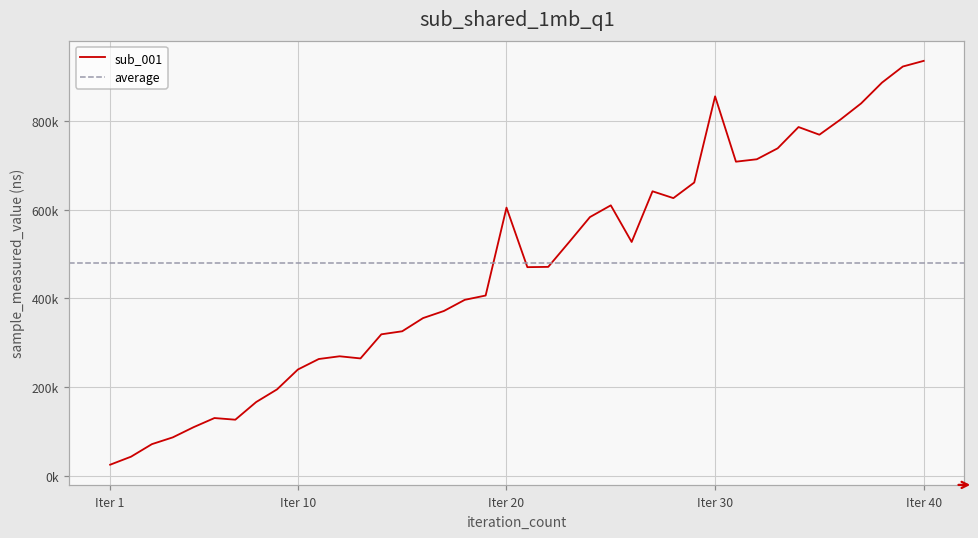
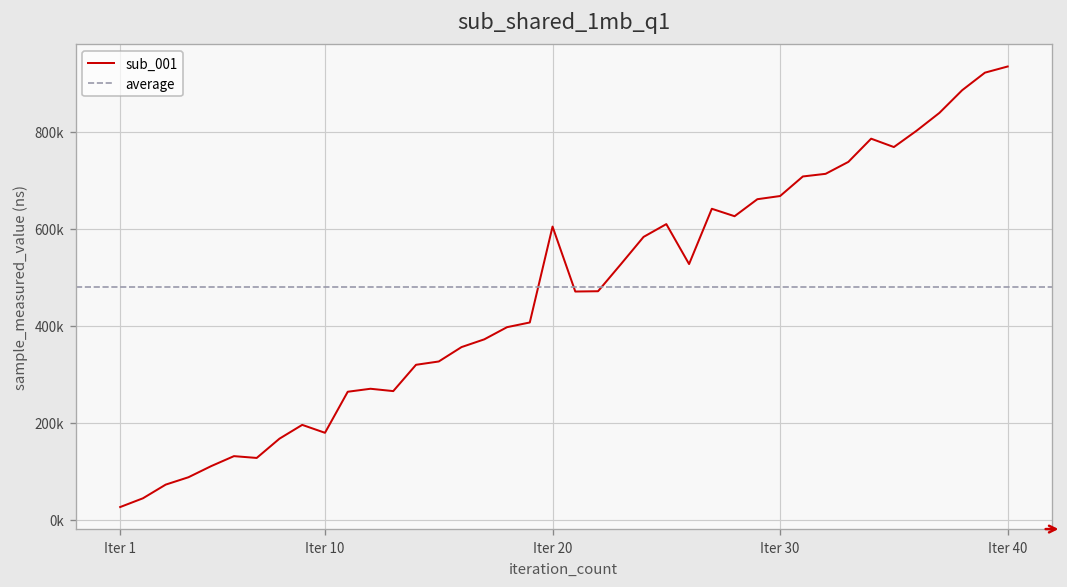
Iter 10: 240000 -> 180000
Iter 30: 850000 -> 670000
